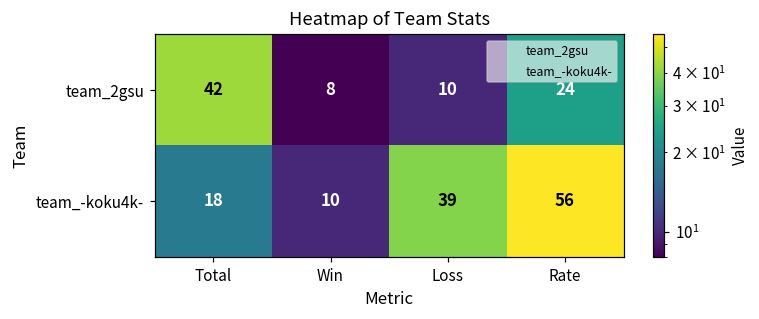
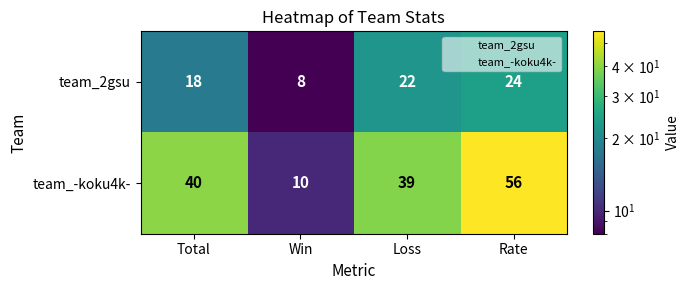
team_2gsu, Total: 42 -> 18
team_2gsu, Loss: 10 -> 22
team_-koku4k-, Total: 18 -> 40
